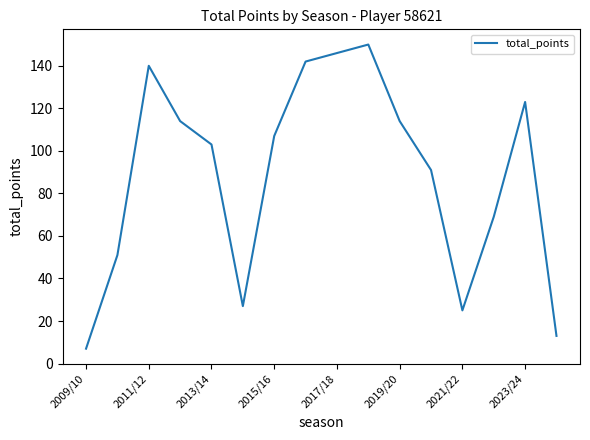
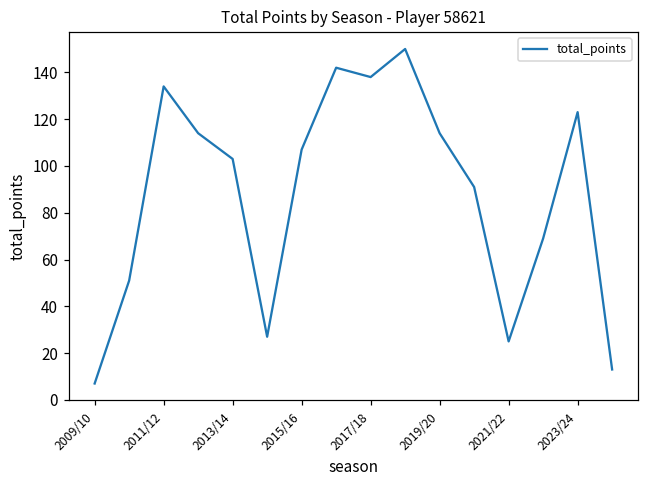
2011/12: 140 -> 134
2017/18: 146 -> 138
